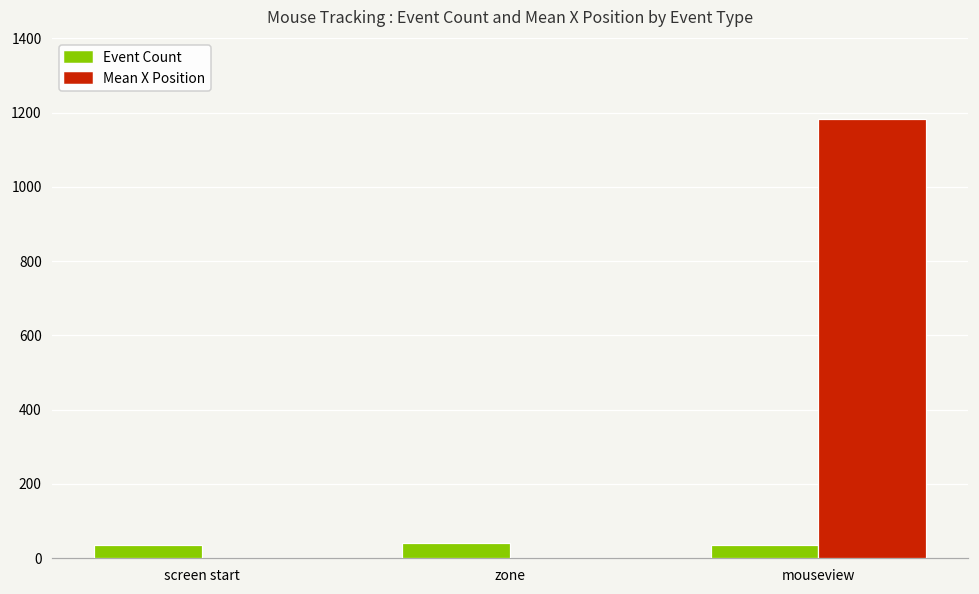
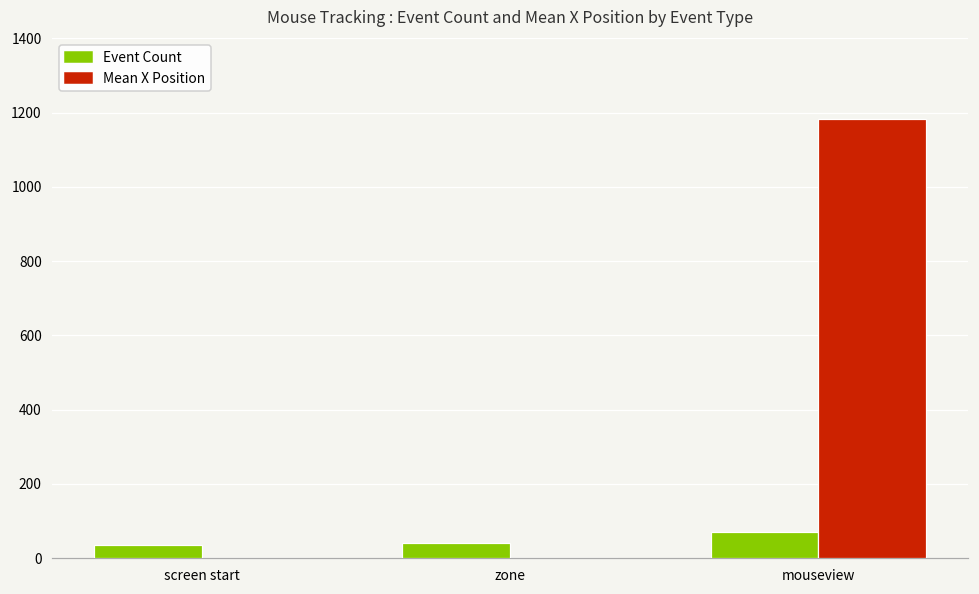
Event Count, mouseview: 30 -> 70
